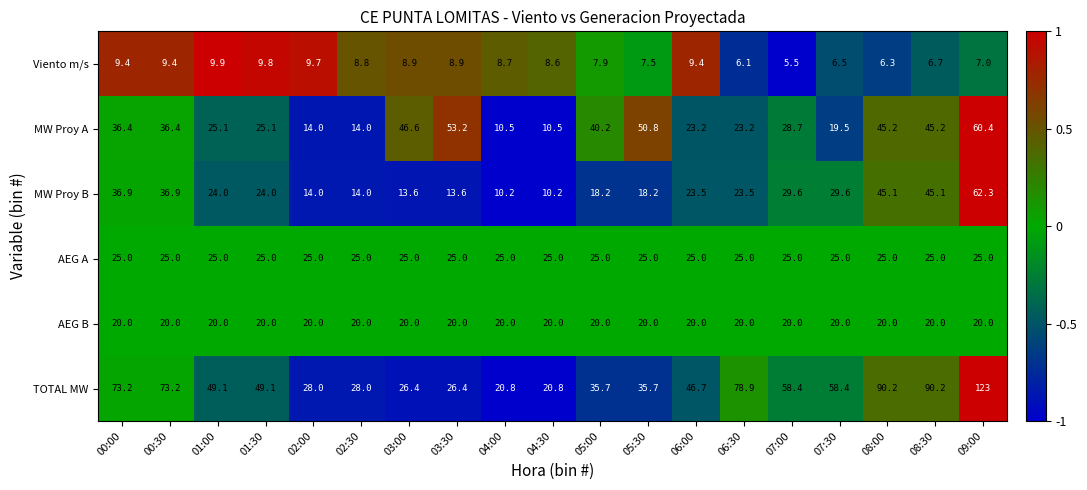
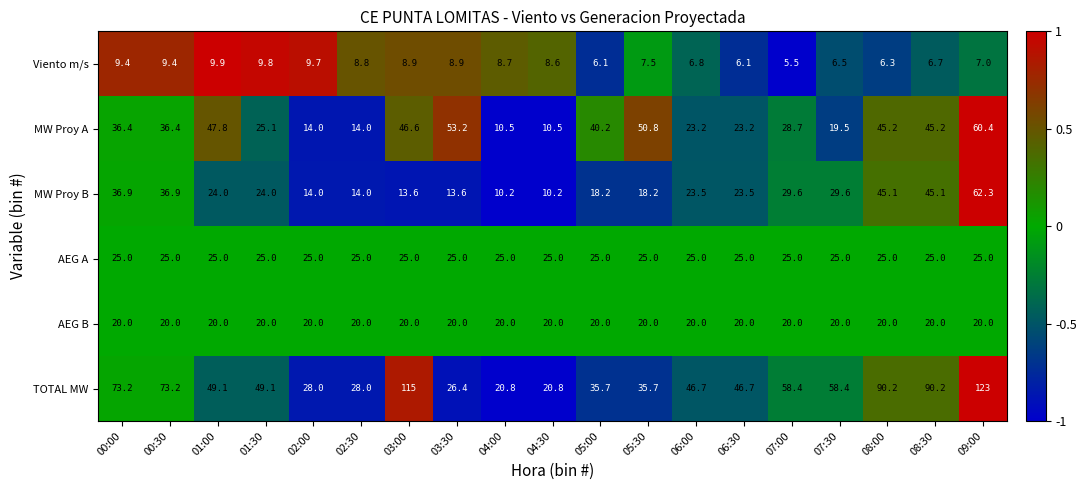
Viento m/s, 05:00: 7.9 -> 6.1
Viento m/s, 06:00: 9.4 -> 6.8
MW Proy A, 01:00: 25.1 -> 47.8
TOTAL MW, 03:00: 26.4 -> 115
TOTAL MW, 06:30: 78.9 -> 46.7
